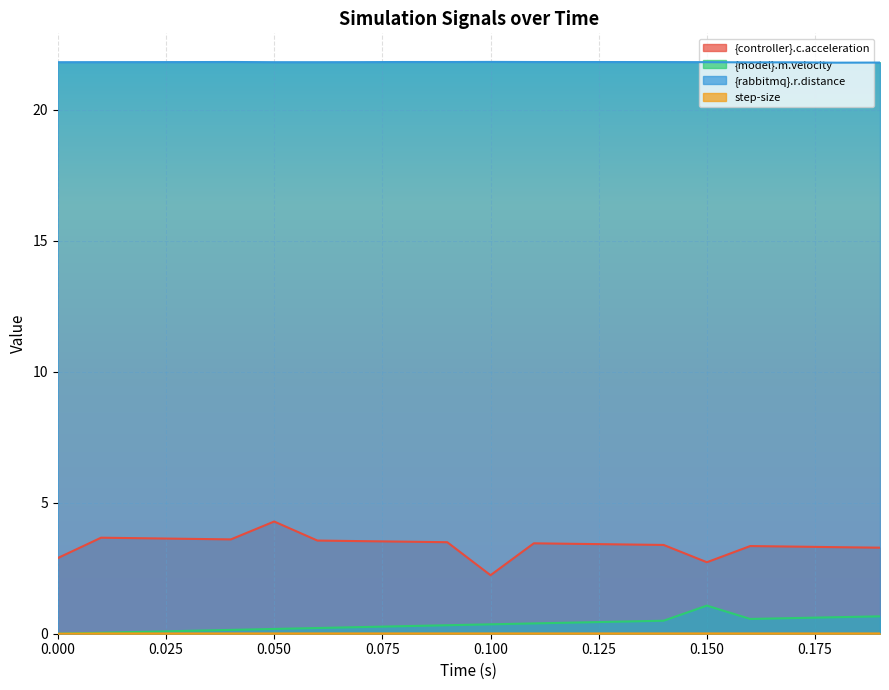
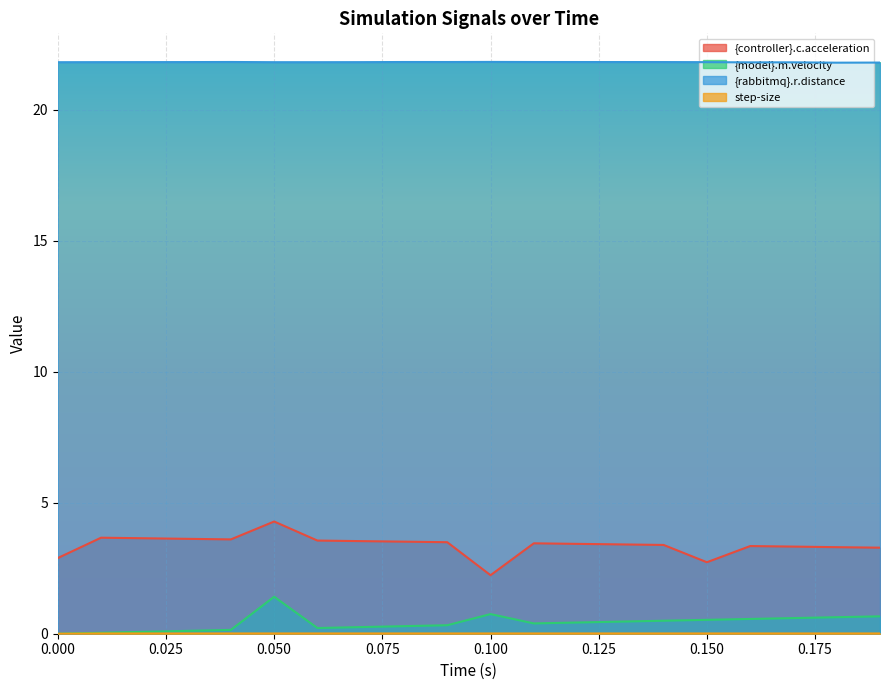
{model}.m.velocity, 0.050: 0.2 -> 1.4
{model}.m.velocity, 0.100: 0.4 -> 0.7
{model}.m.velocity, 0.150: 1.1 -> 0.5
